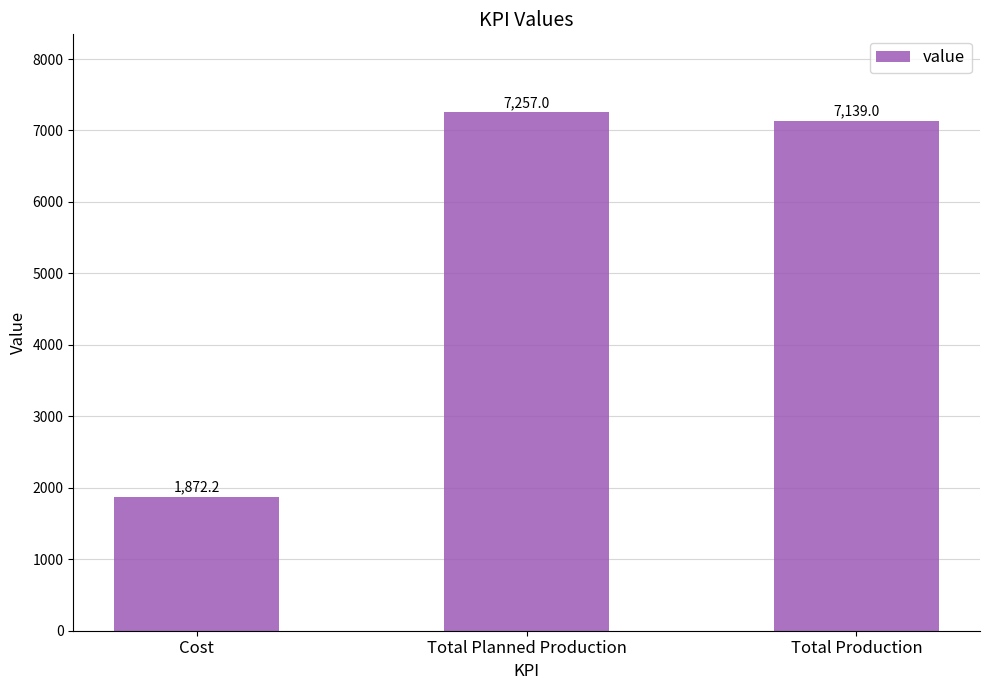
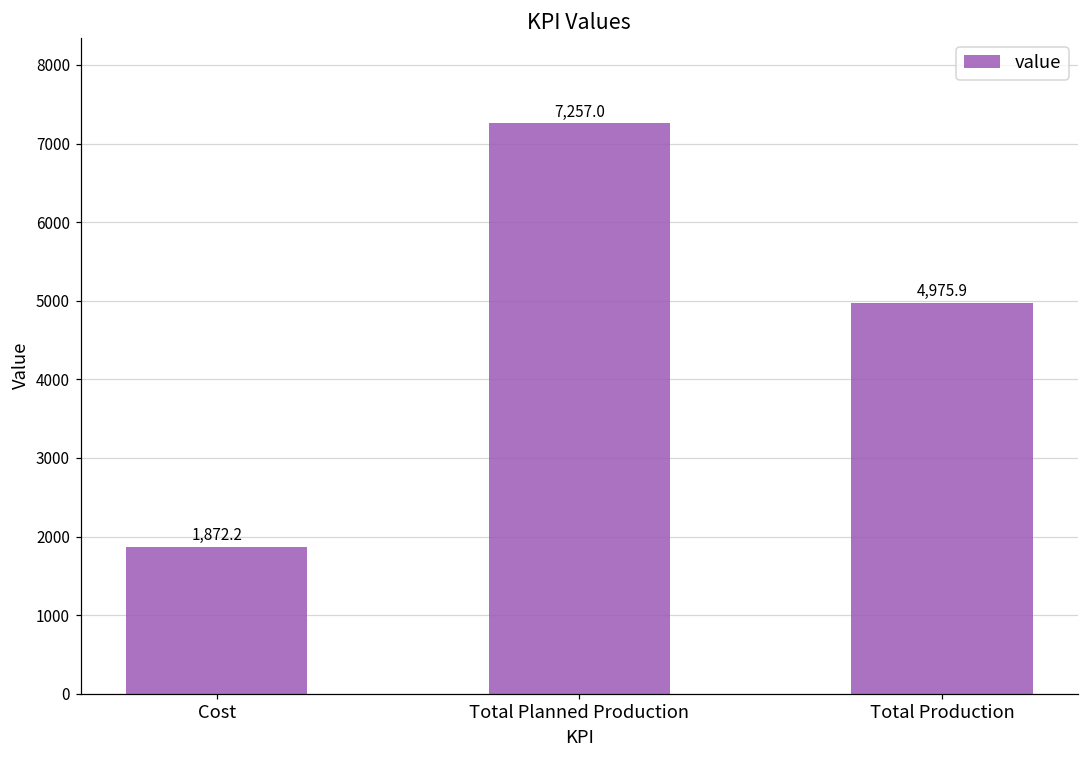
Total Production: 7,139.0 -> 4,975.9
